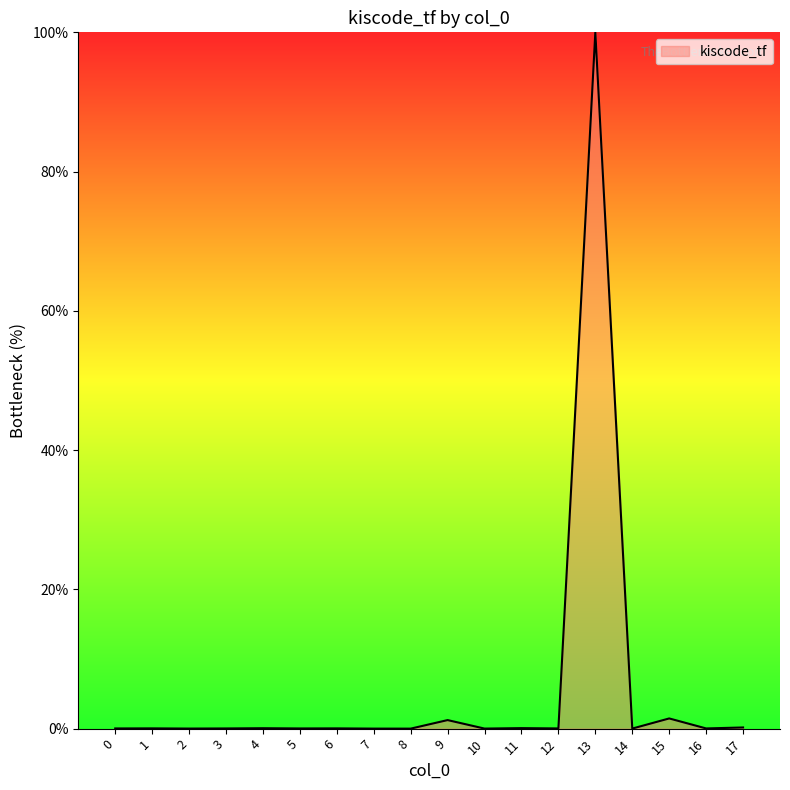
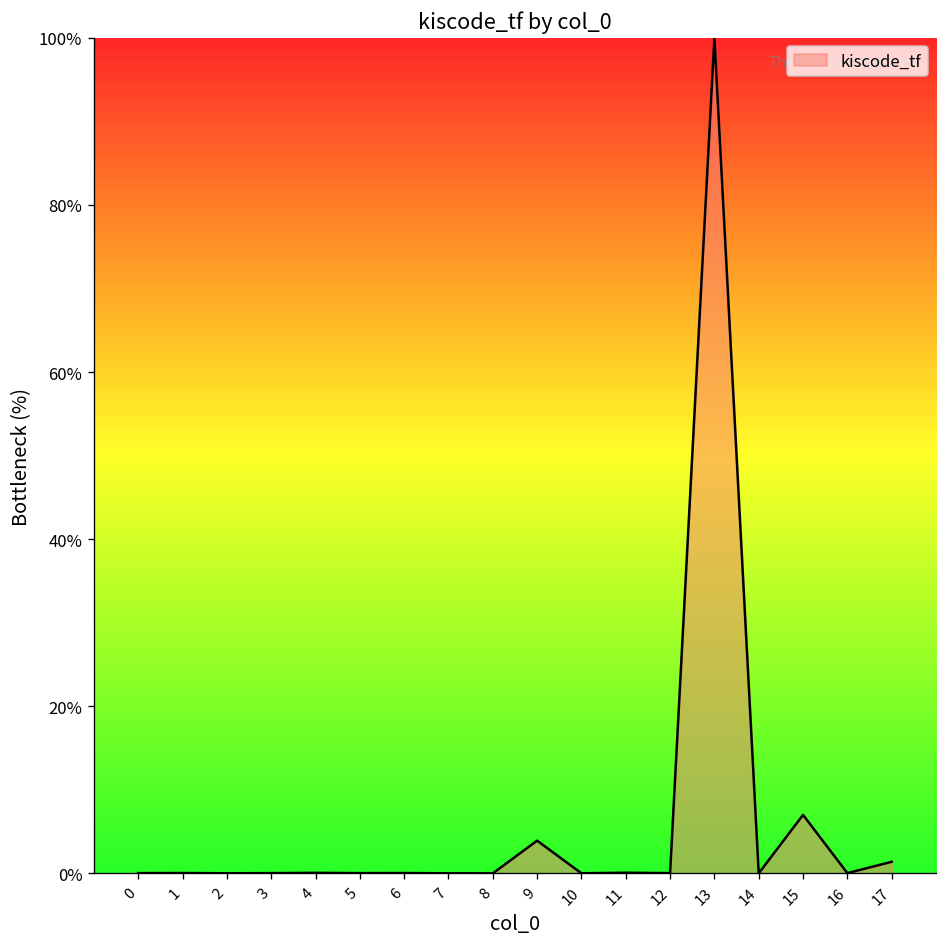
9: 1% -> 4%
15: 1% -> 7%
17: 0% -> 1%
